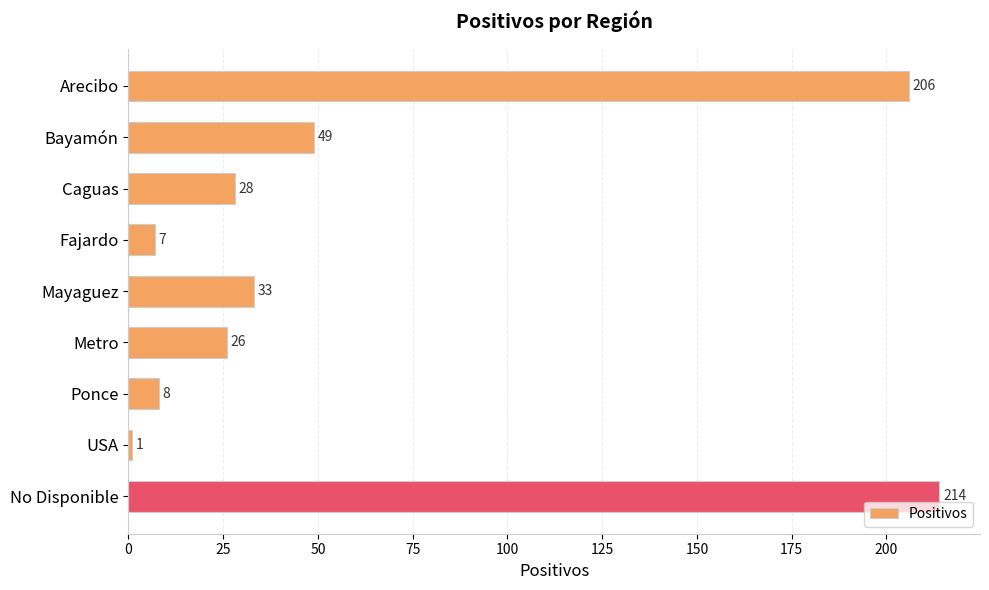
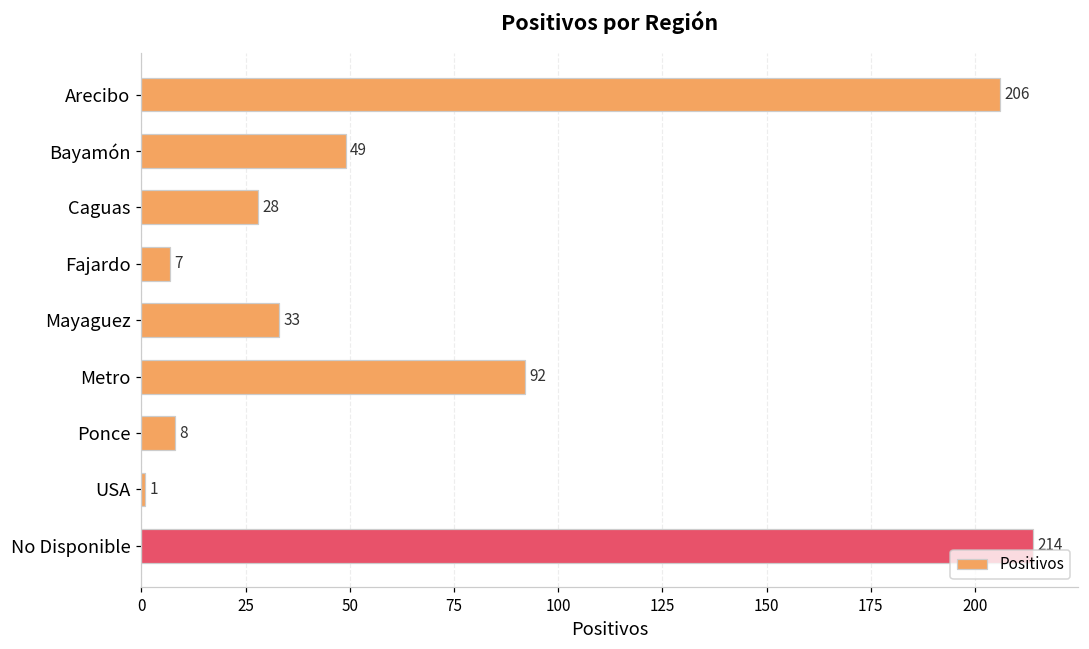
Metro: 26 -> 92
